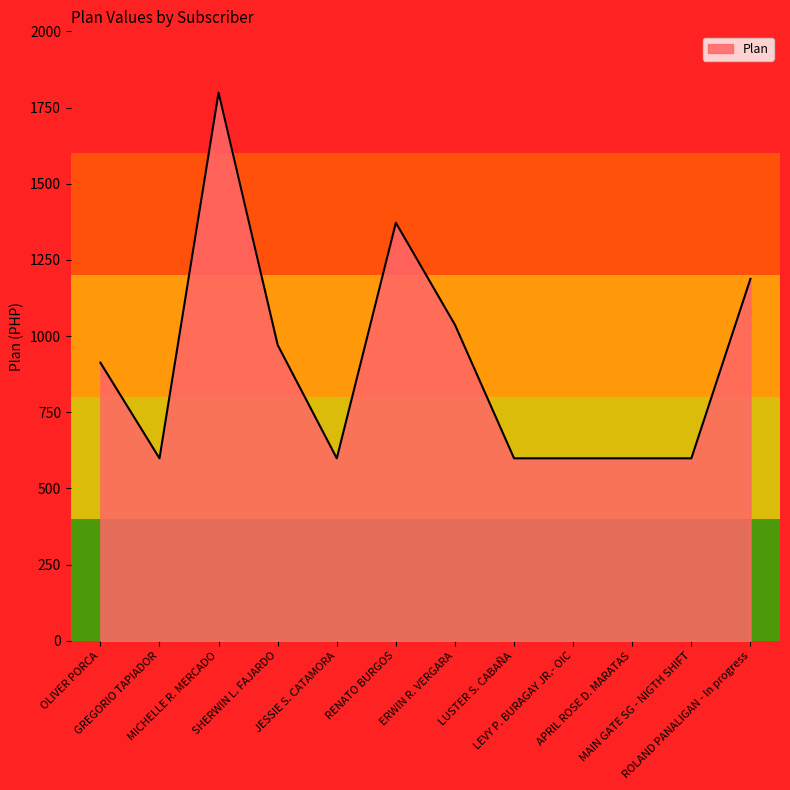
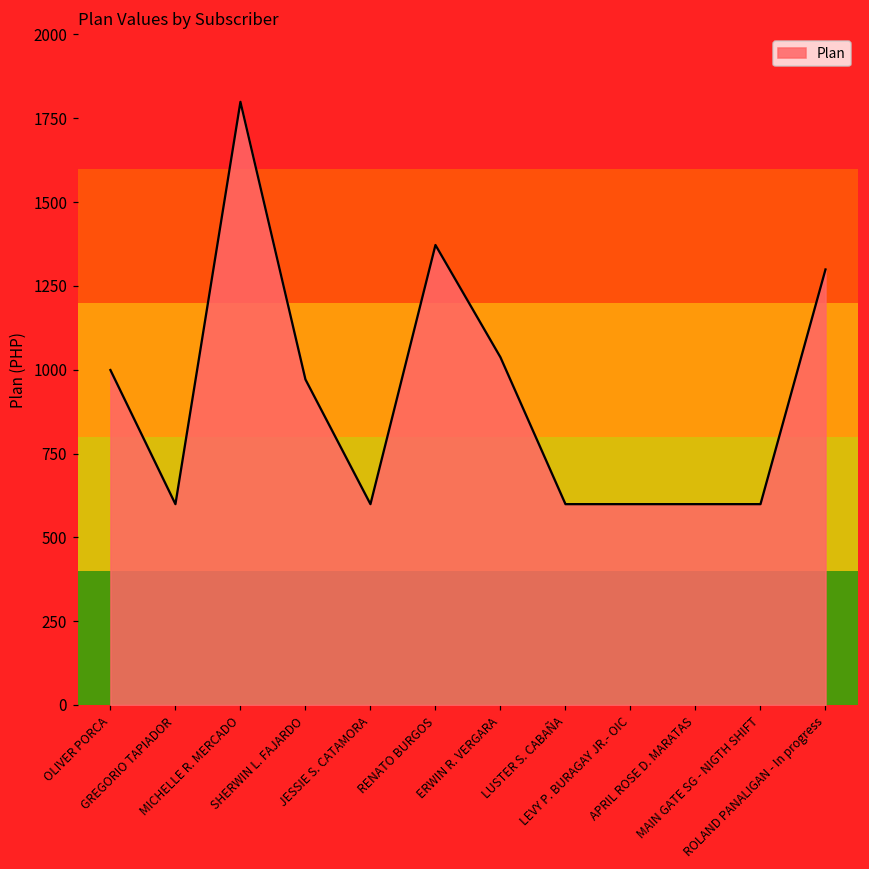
OLIVER PORCA: 910 -> 1000
ROLAND PANALIGAN - In progress: 1190 -> 1300
